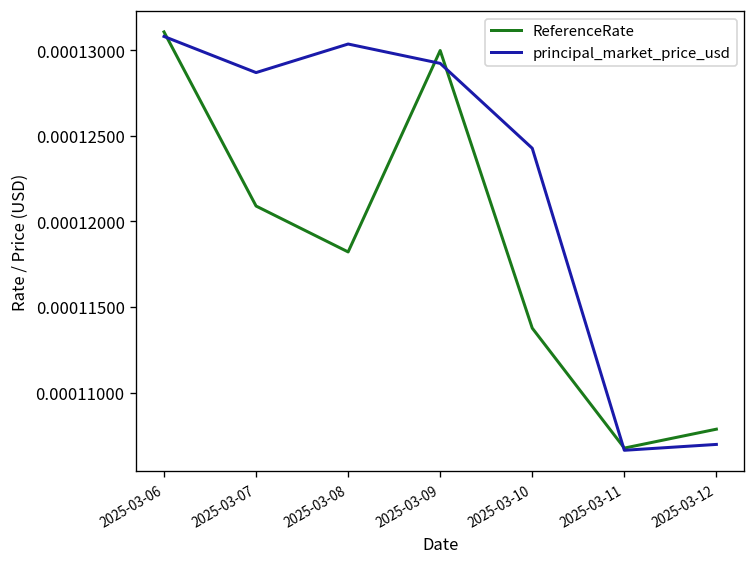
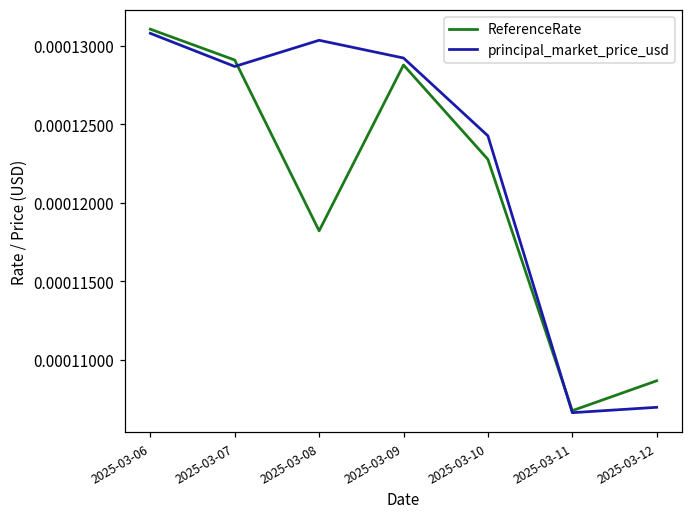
ReferenceRate, 2025-03-07: 0.0001209 -> 0.0001291
ReferenceRate, 2025-03-09: 0.0001300 -> 0.0001288
ReferenceRate, 2025-03-10: 0.0001138 -> 0.0001228
ReferenceRate, 2025-03-12: 0.0001079 -> 0.0001087
